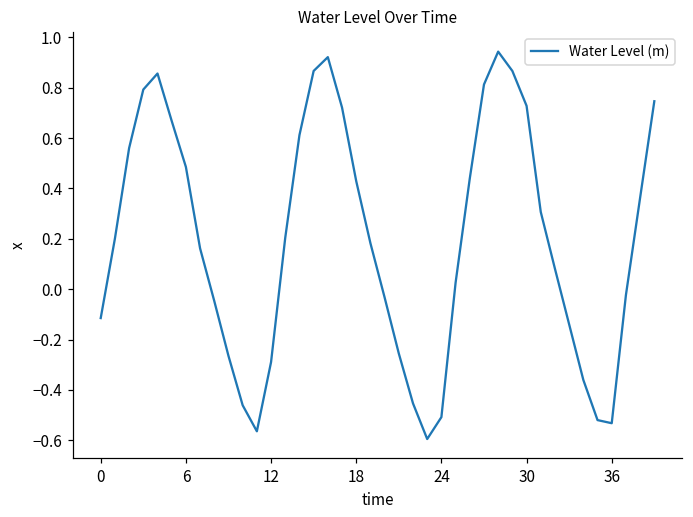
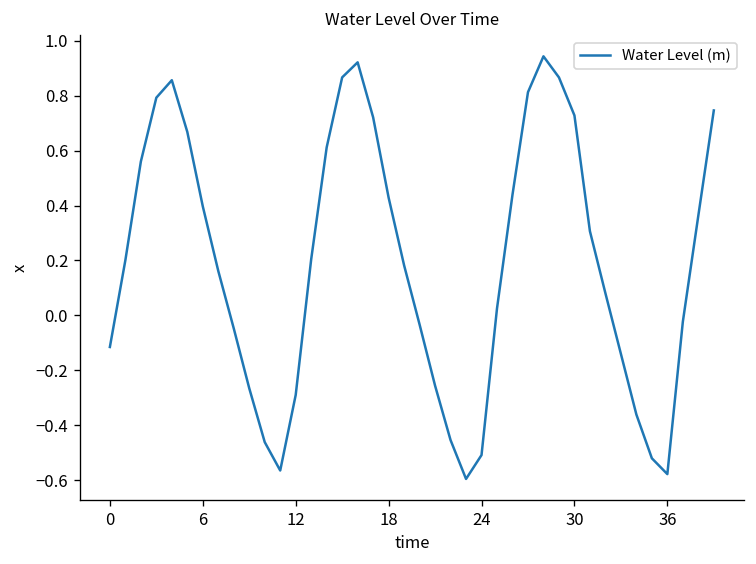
6: 0.49 -> 0.40
36: -0.53 -> -0.58
